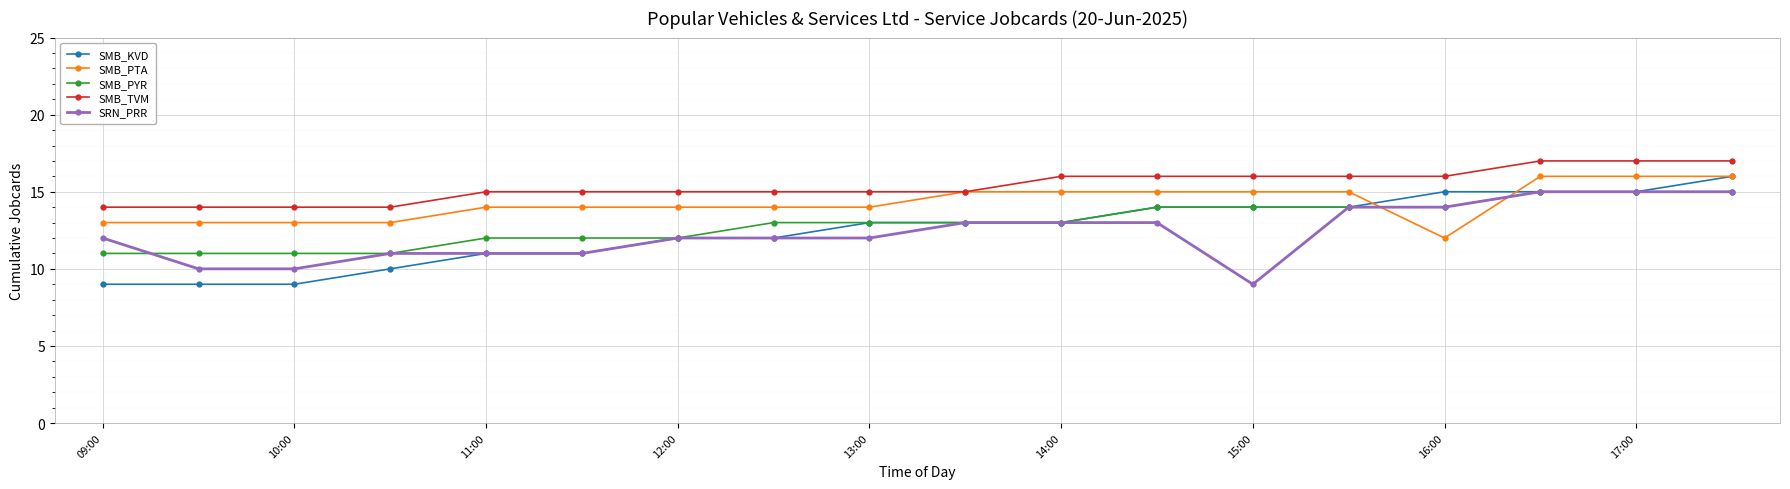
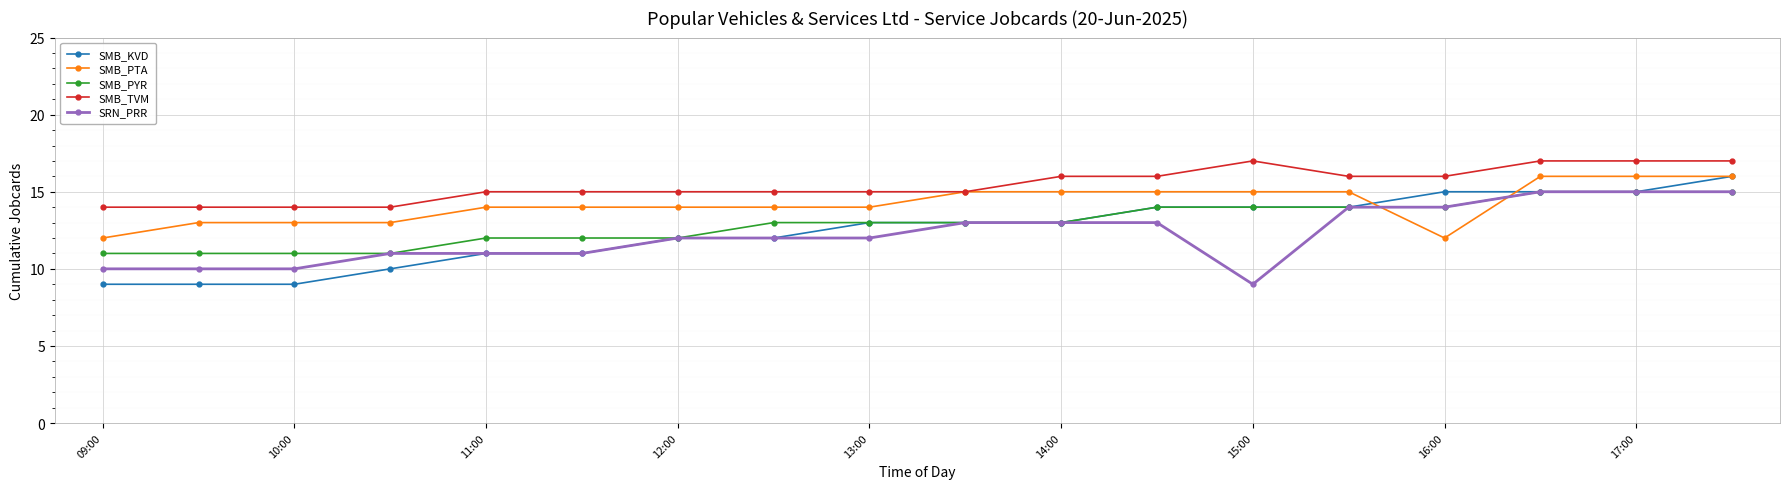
SMB_PTA, 09:00: 13 -> 12
SRN_PRR, 09:00: 12 -> 10
SMB_TVM, 15:00: 16 -> 17
